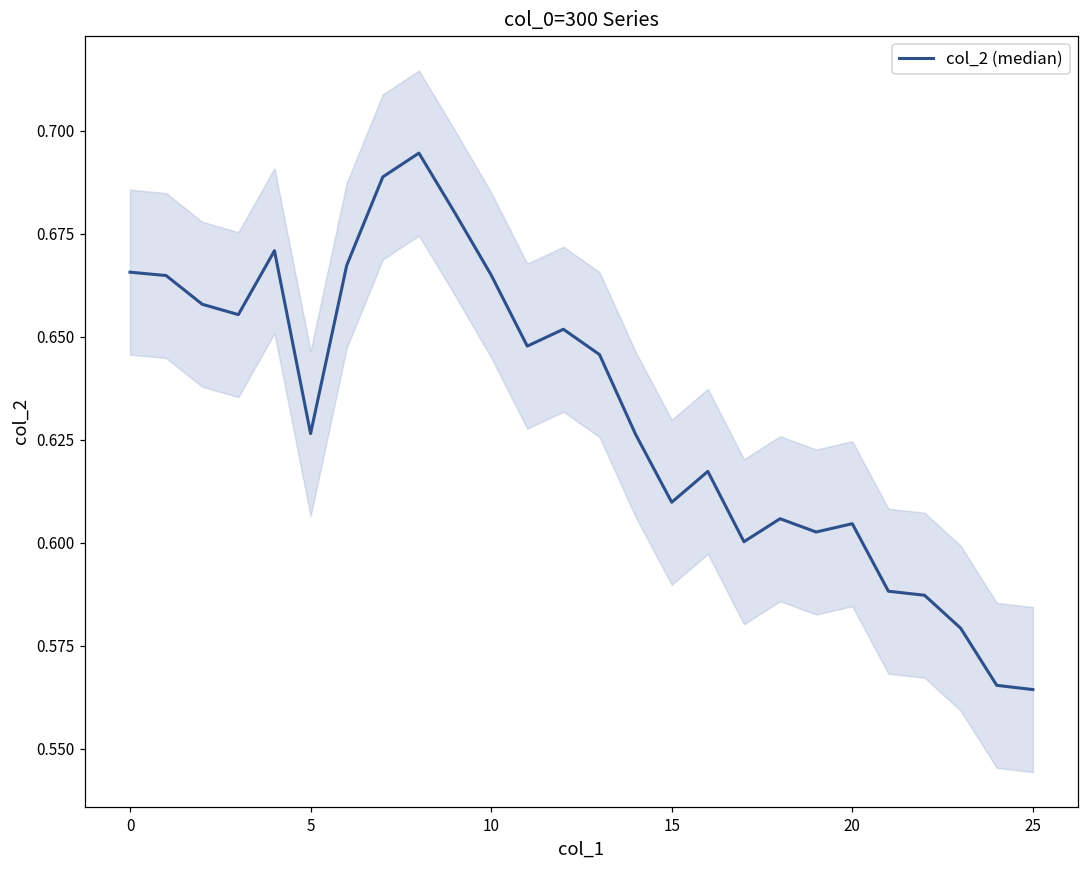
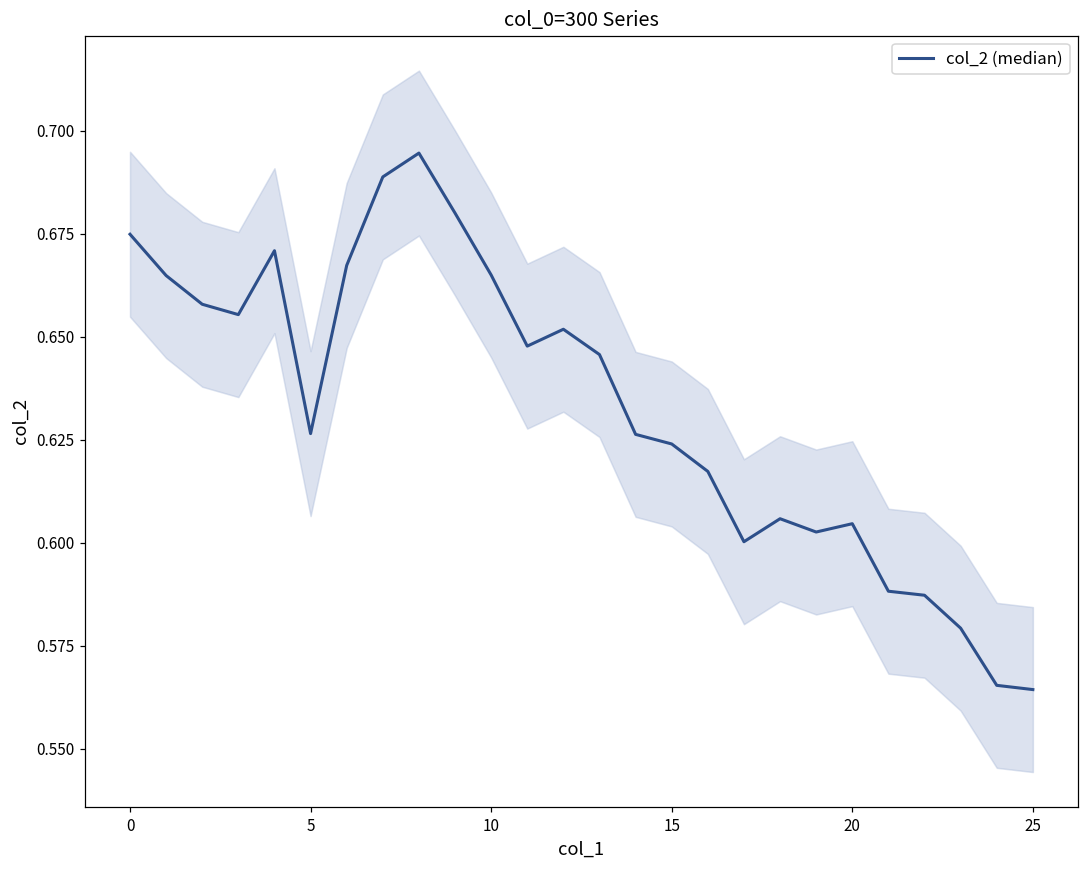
col_2 (median), 0: 0.666 -> 0.675
col_2 (median), 15: 0.610 -> 0.624
